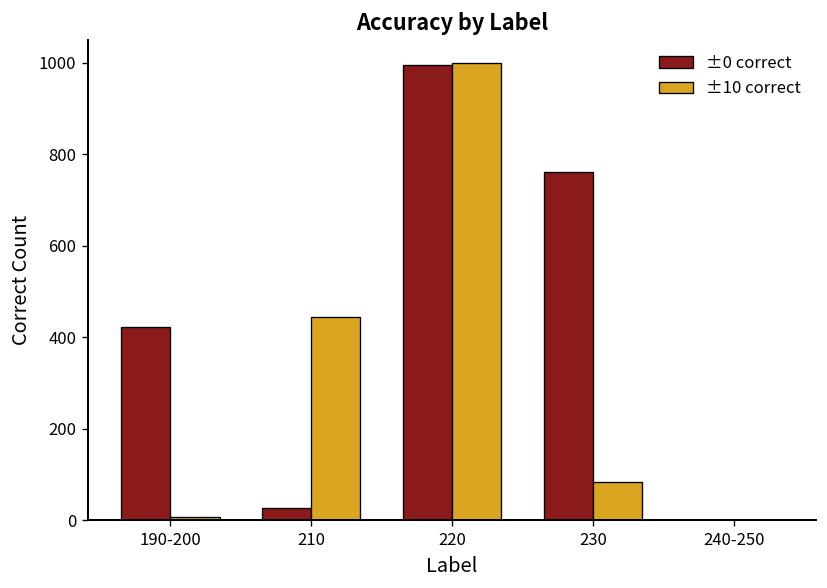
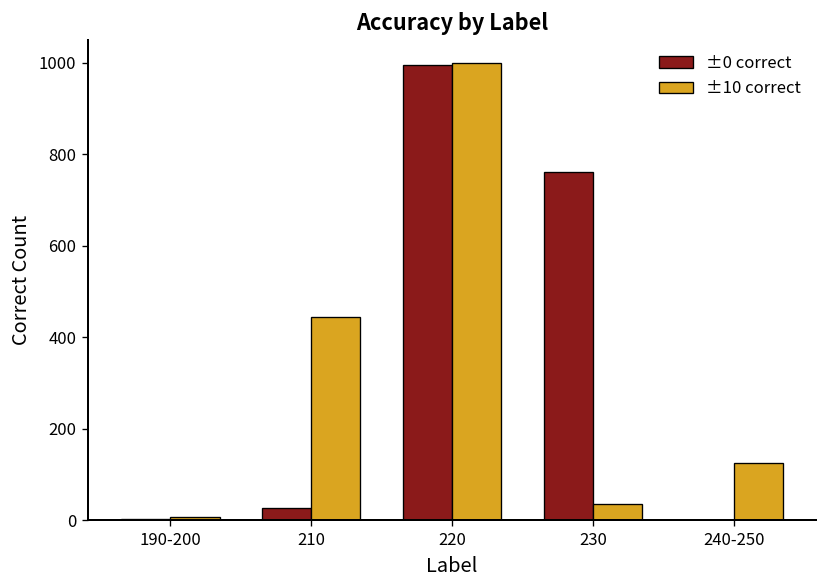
±0 correct, 190-200: 420 -> 0
±10 correct, 230: 80 -> 40
±10 correct, 240-250: 0 -> 130
